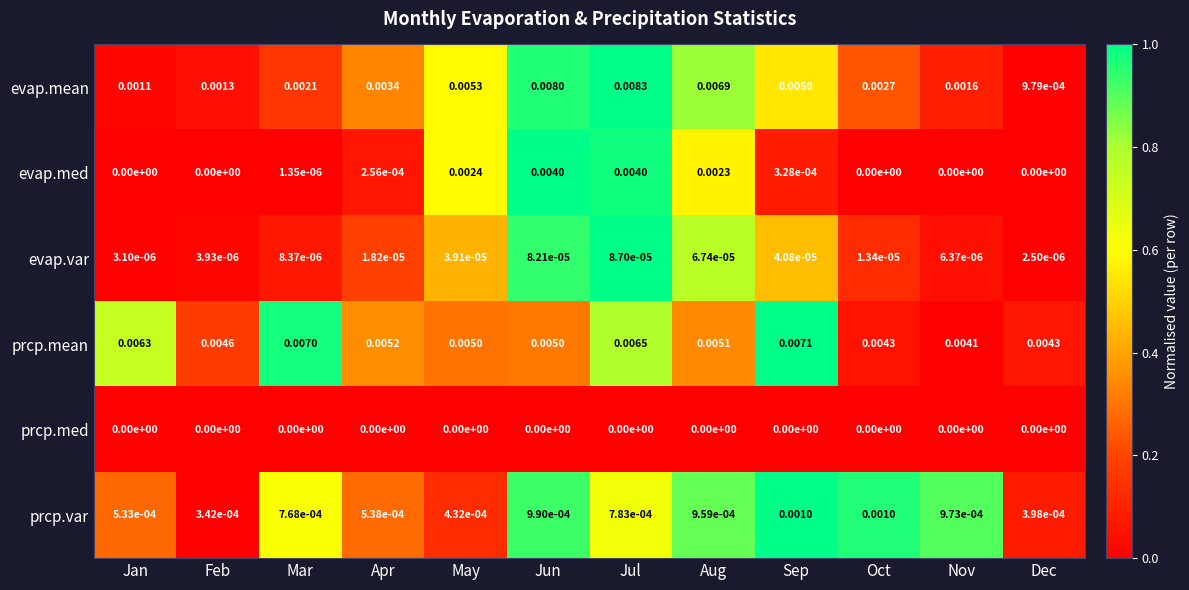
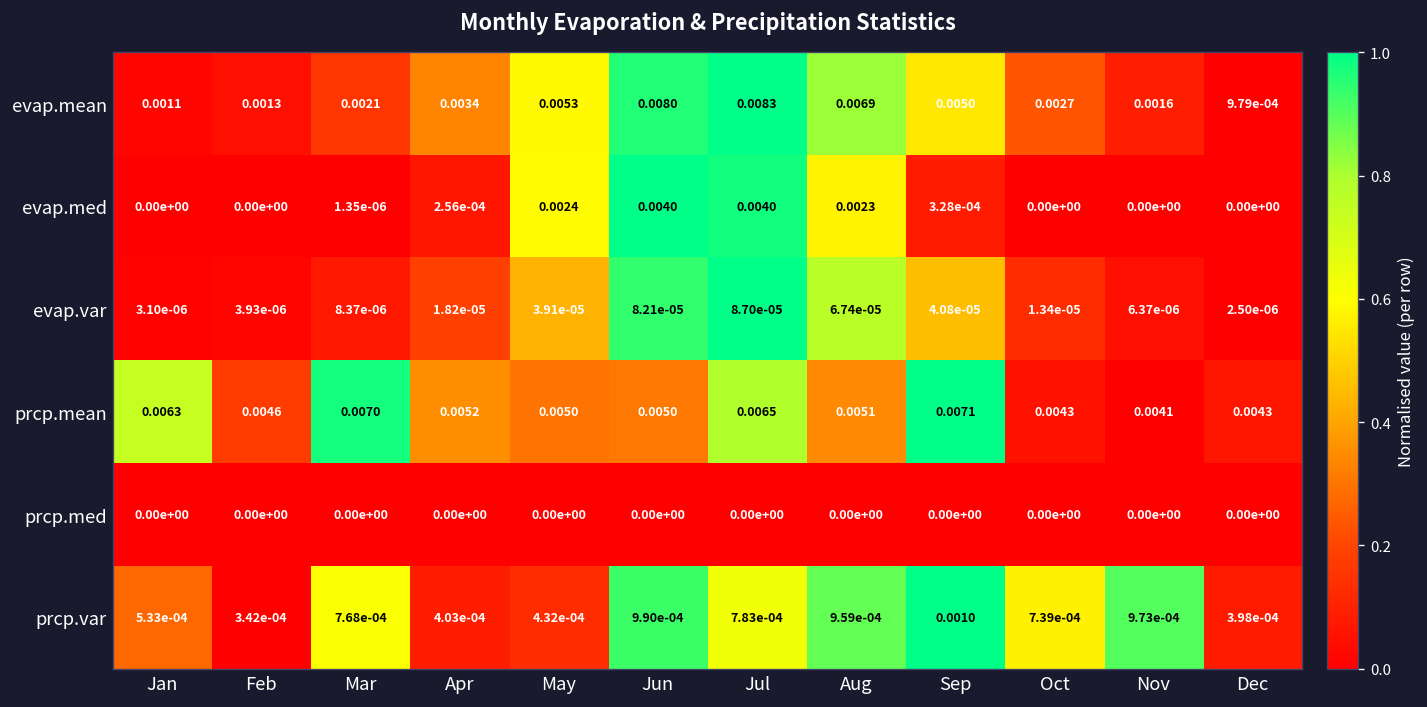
prcp.var, Apr: 5.38e-04 -> 4.03e-04
prcp.var, Oct: 0.0010 -> 7.39e-04
